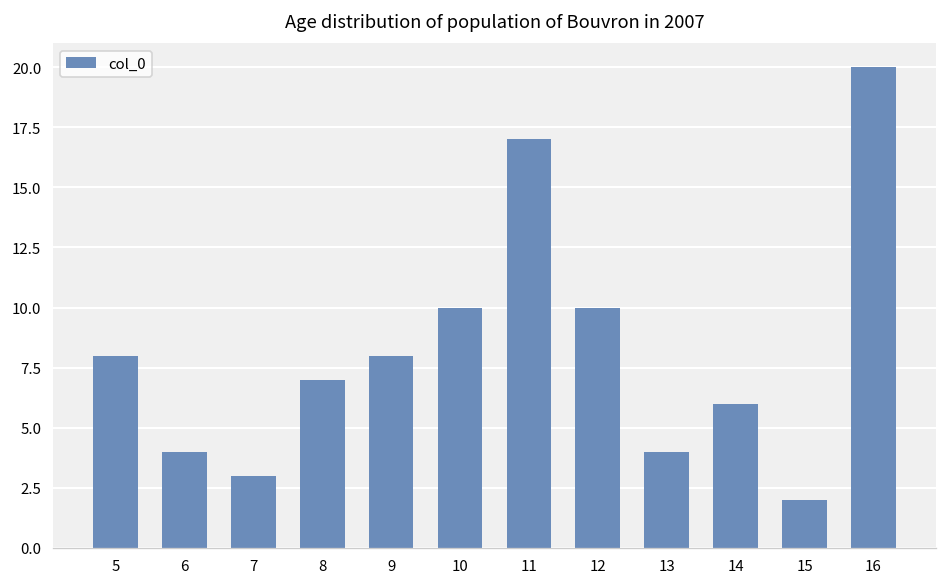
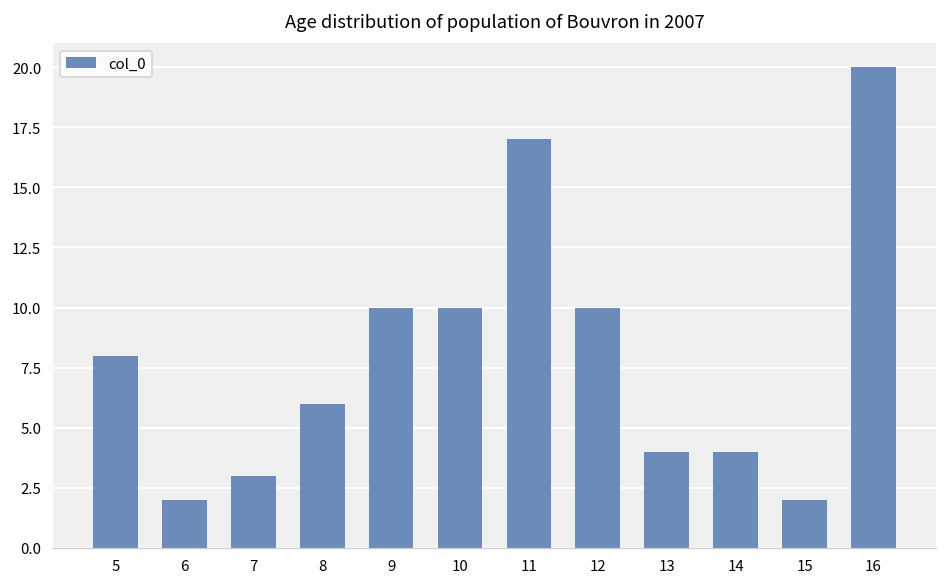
6: 4 -> 2
8: 7 -> 6
9: 8 -> 10
14: 6 -> 4
